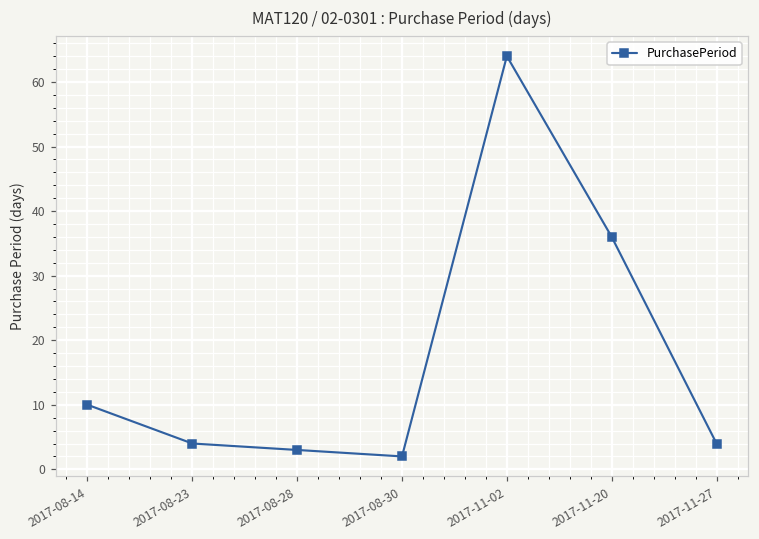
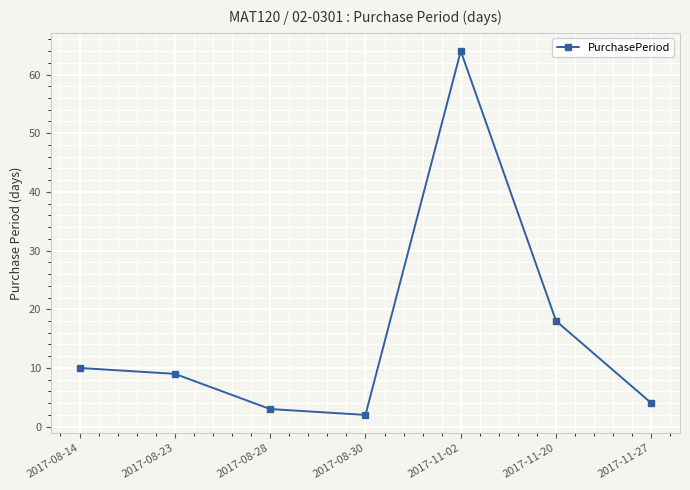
2017-08-23: 4 -> 9
2017-11-20: 36 -> 18
